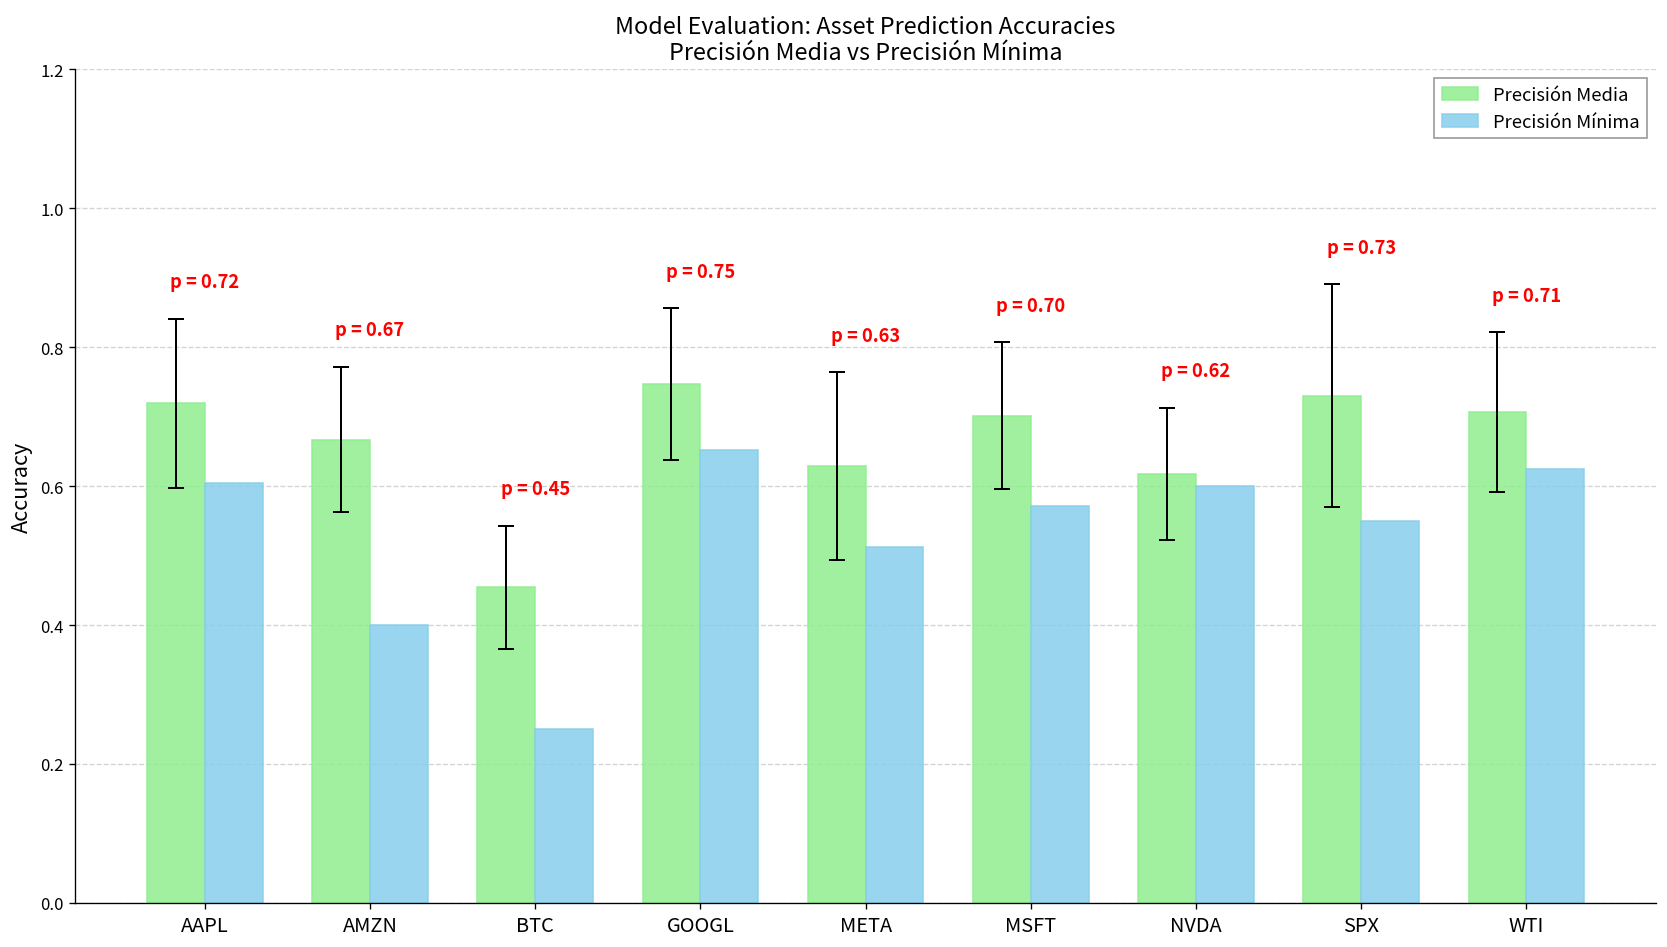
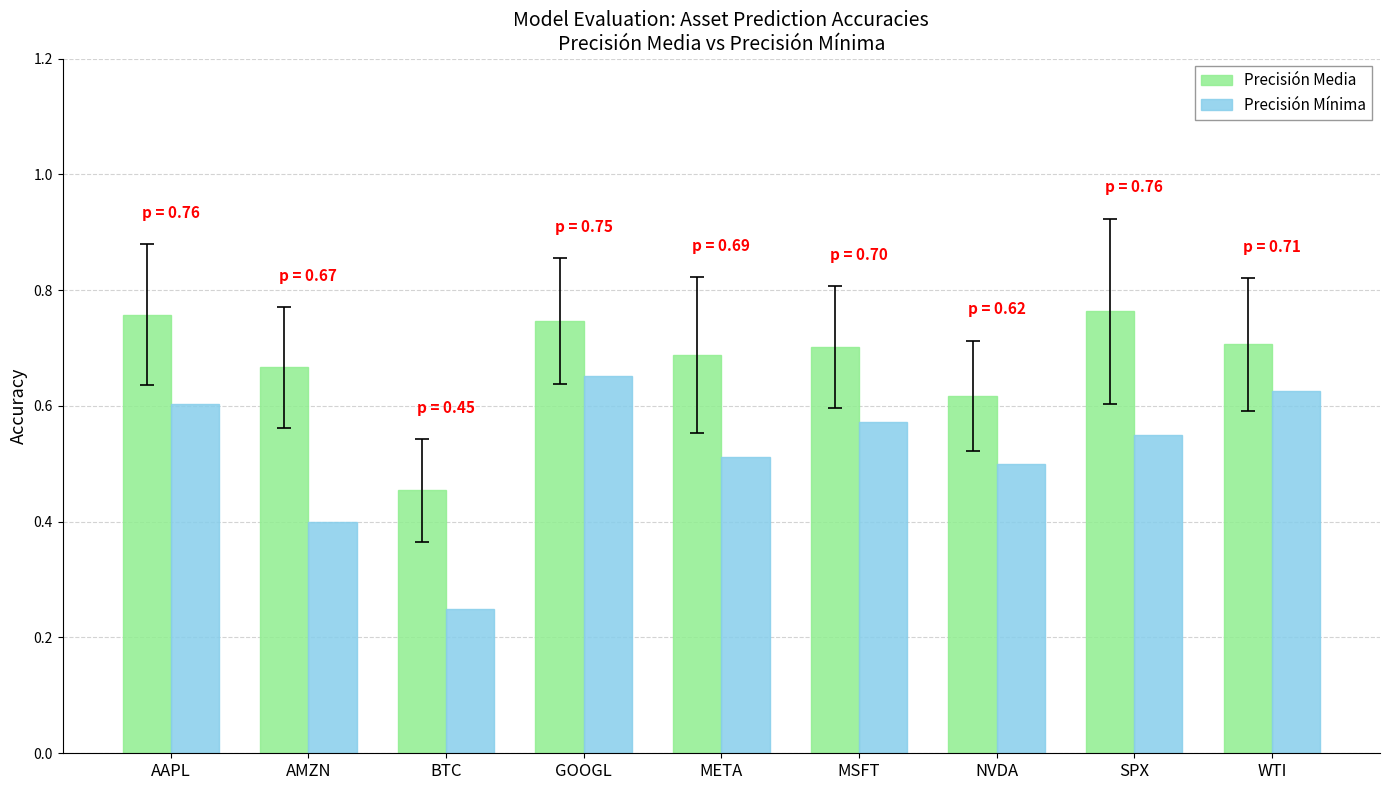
Precisión Media, AAPL: 0.72 -> 0.76
Precisión Media, META: 0.63 -> 0.69
Precisión Mínima, NVDA: 0.6 -> 0.5
Precisión Media, SPX: 0.73 -> 0.76
